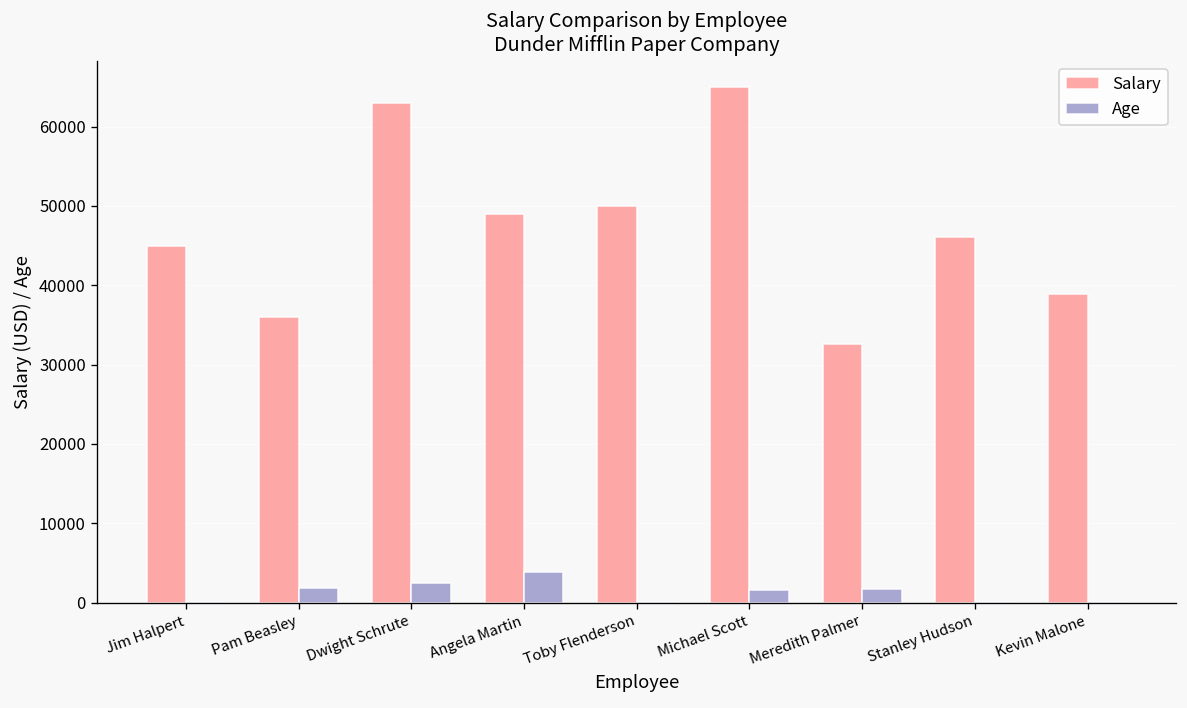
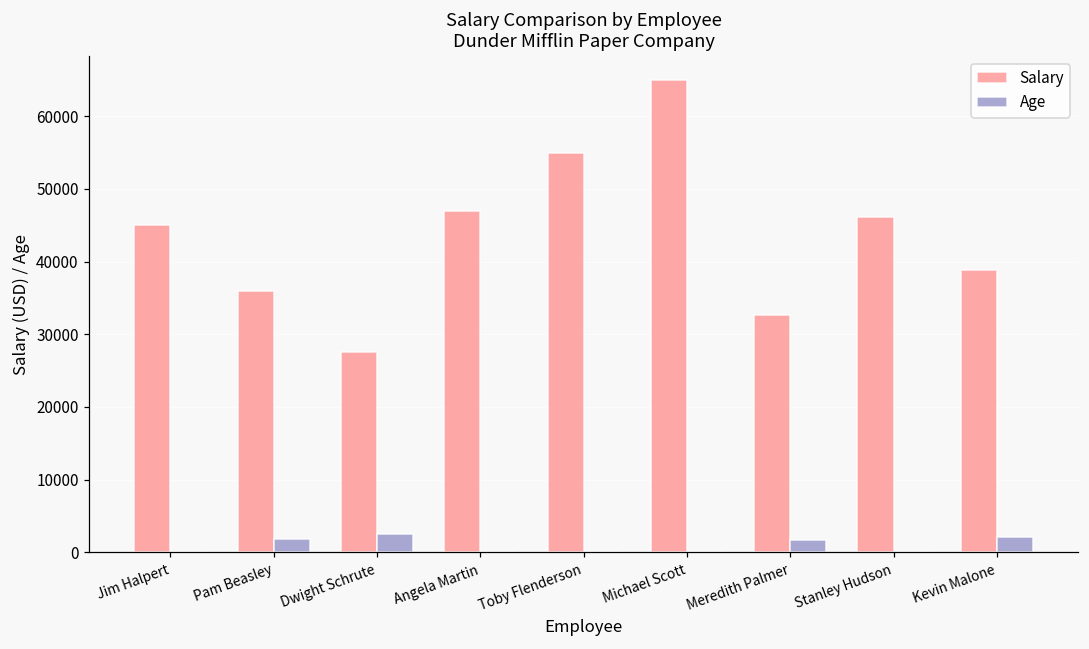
Salary, Dwight Schrute: 63000 -> 27000
Salary, Angela Martin: 49000 -> 47000
Age, Angela Martin: 4000 -> 0
Salary, Toby Flenderson: 50000 -> 55000
Age, Michael Scott: 2000 -> 0
Age, Kevin Malone: 0 -> 2000
